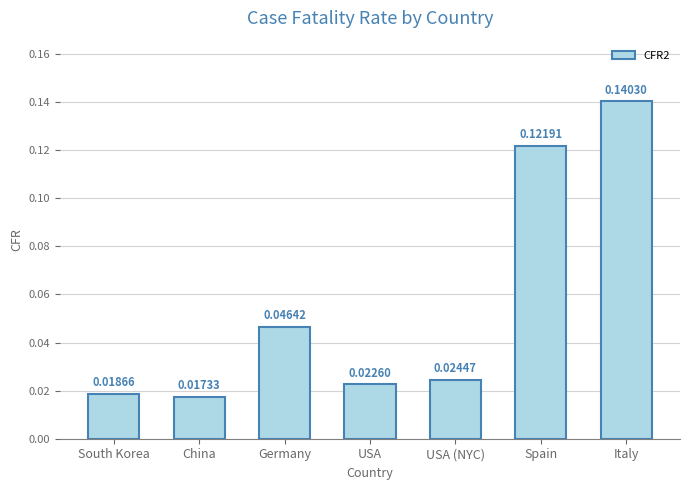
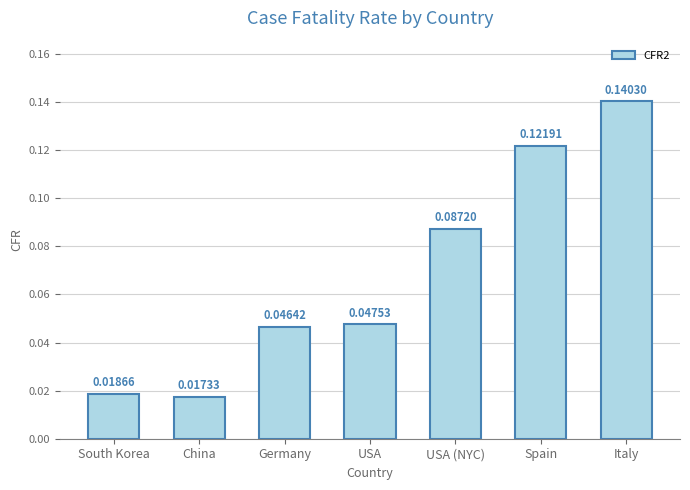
USA: 0.02260 -> 0.04753
USA (NYC): 0.02447 -> 0.08720
